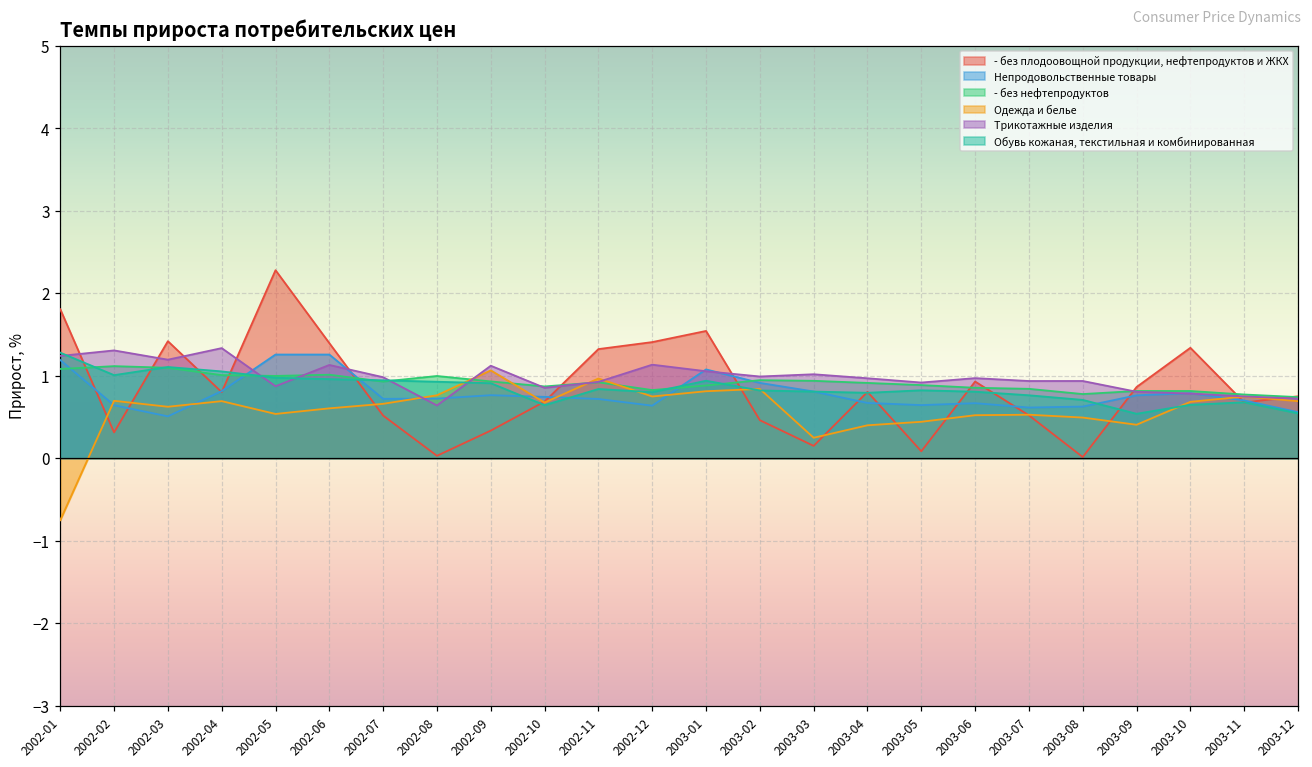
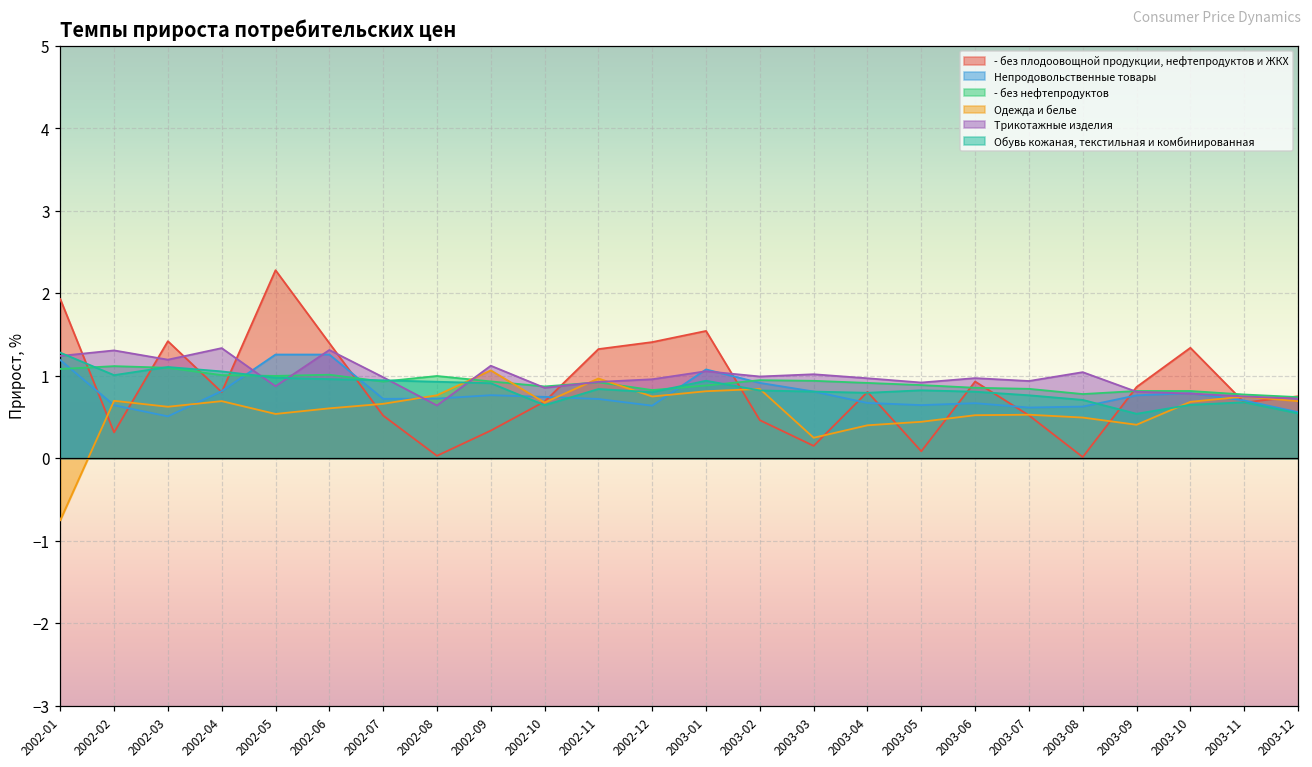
- без плодоовощной продукции, нефтепродуктов и ЖКХ, 2002-01: 1.8 -> 1.9
Трикотажные изделия, 2002-06: 1.1 -> 1.3
Трикотажные изделия, 2002-12: 1.1 -> 1.0
Трикотажные изделия, 2003-08: 0.9 -> 1.0
